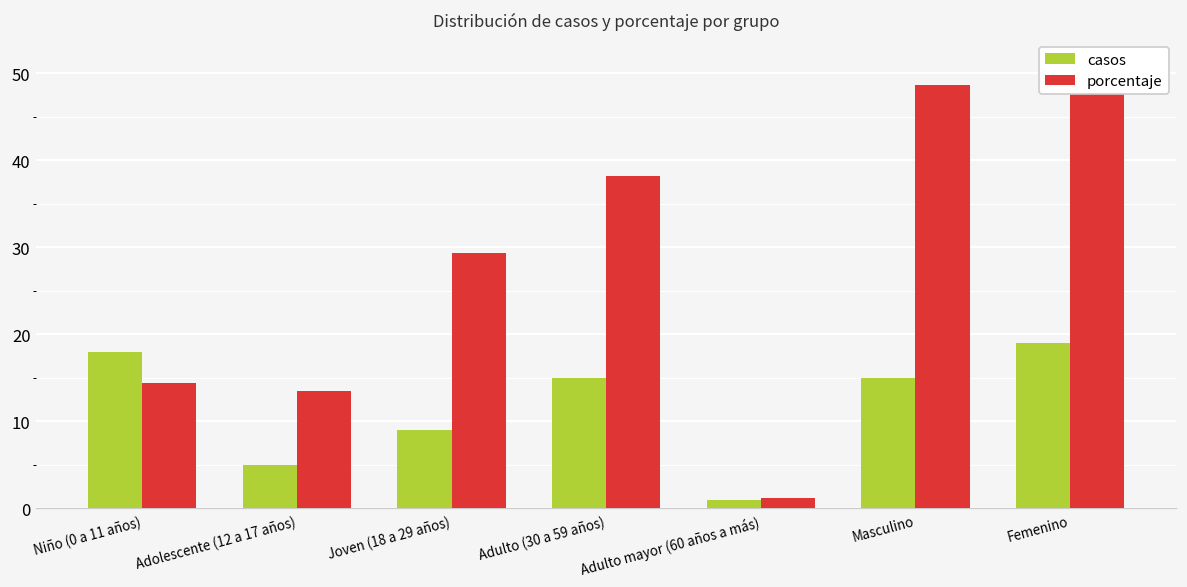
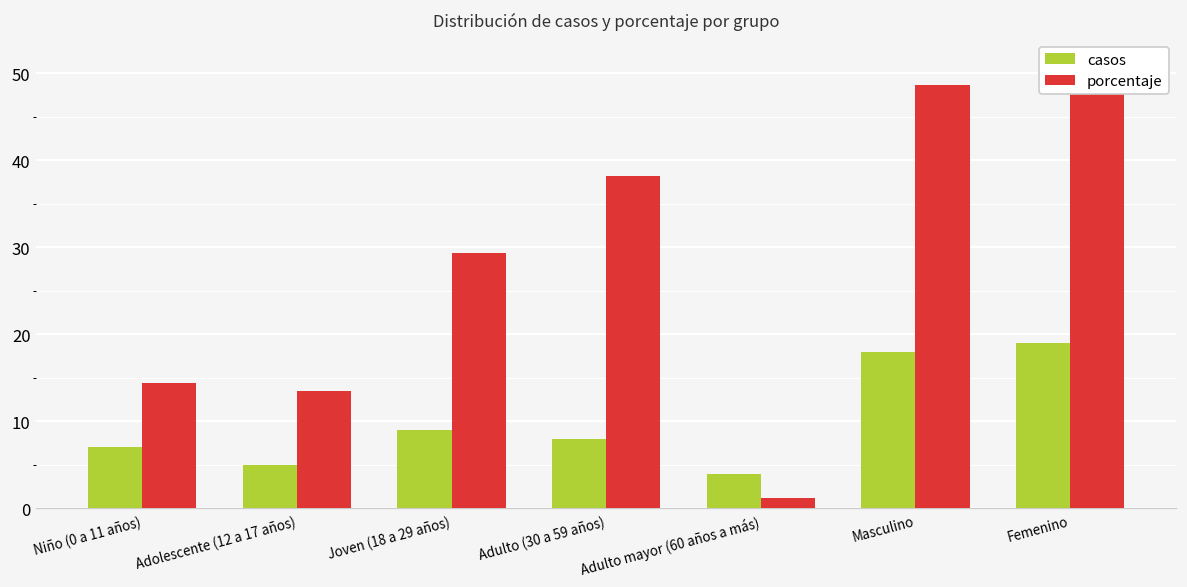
casos, Niño (0 a 11 años): 18 -> 7
casos, Adulto (30 a 59 años): 15 -> 8
casos, Adulto mayor (60 años a más): 1 -> 4
casos, Masculino: 15 -> 18
